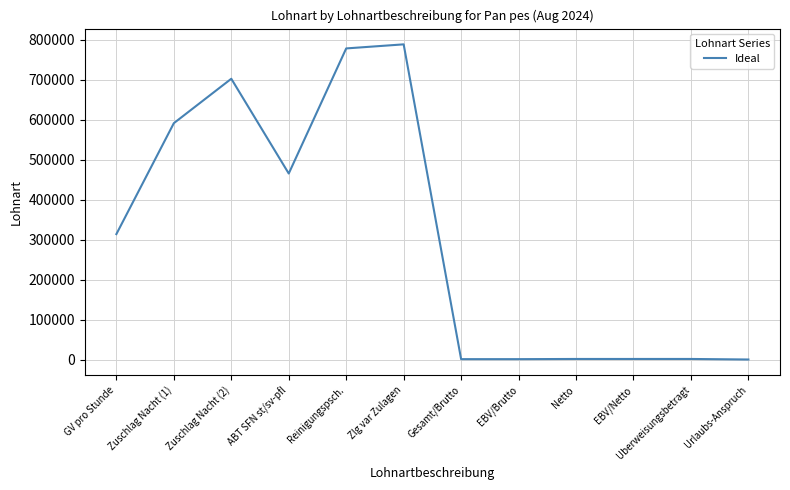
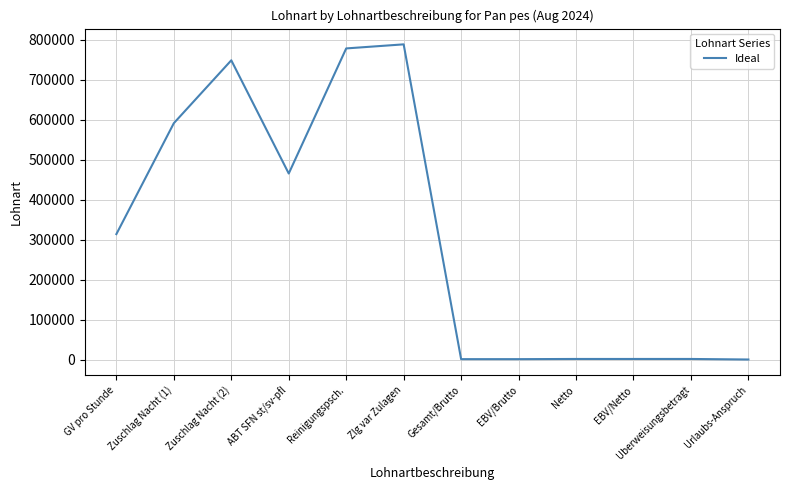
Zuschlag Nacht (2): 700000 -> 750000
